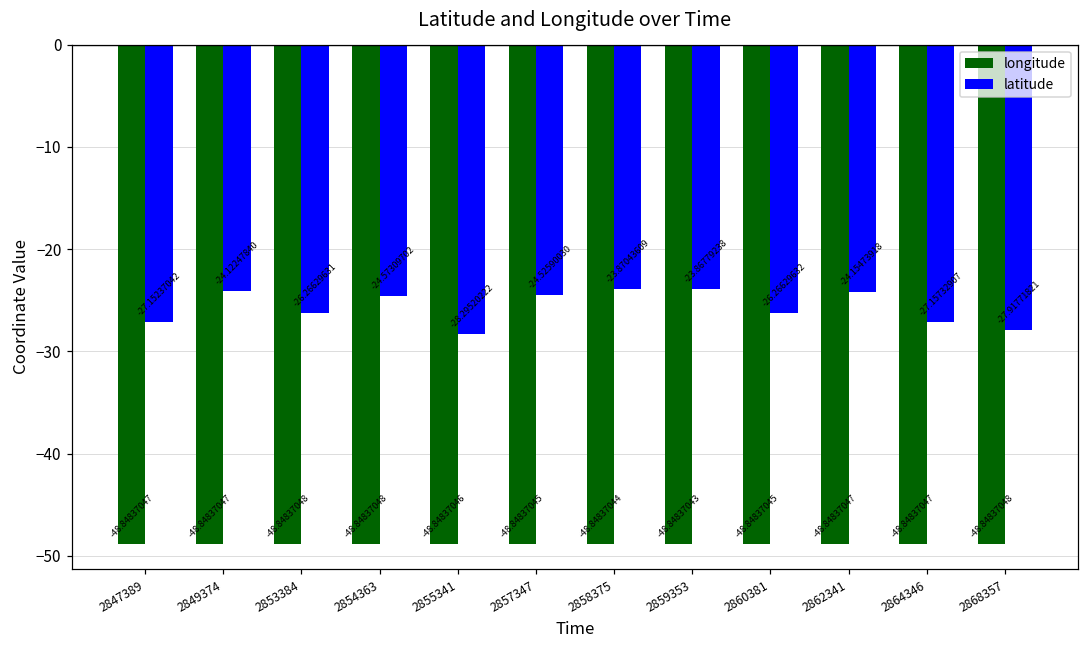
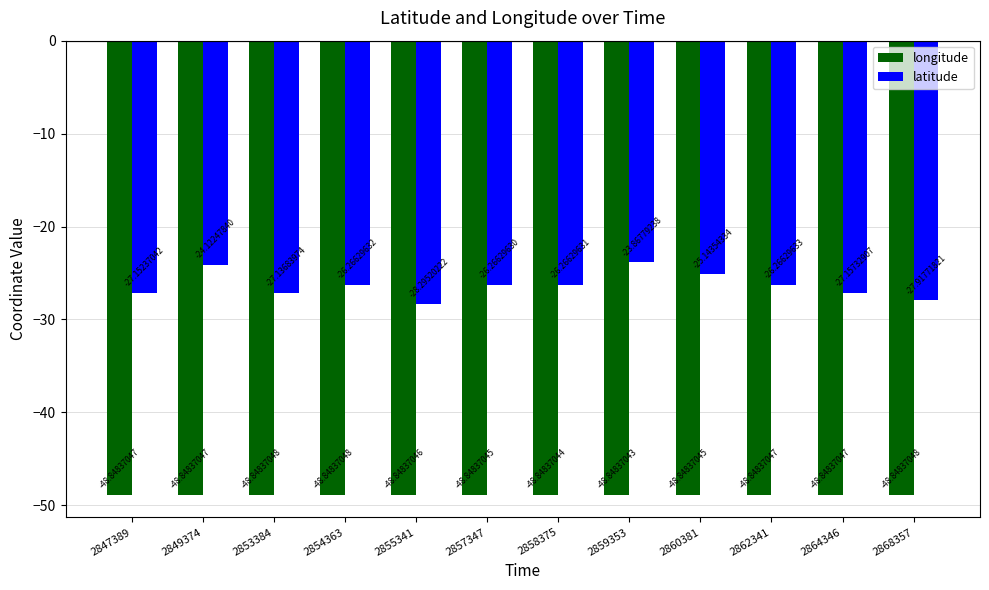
latitude, 2853384: -26.26629631 -> -27.13683974
latitude, 2854363: -24.57309702 -> -26.26629632
latitude, 2857347: -24.52590030 -> -26.26629630
latitude, 2858375: -23.87043609 -> -26.26629631
latitude, 2860381: -26.26629632 -> -25.14354334
latitude, 2862341: -24.15473918 -> -26.26629633
